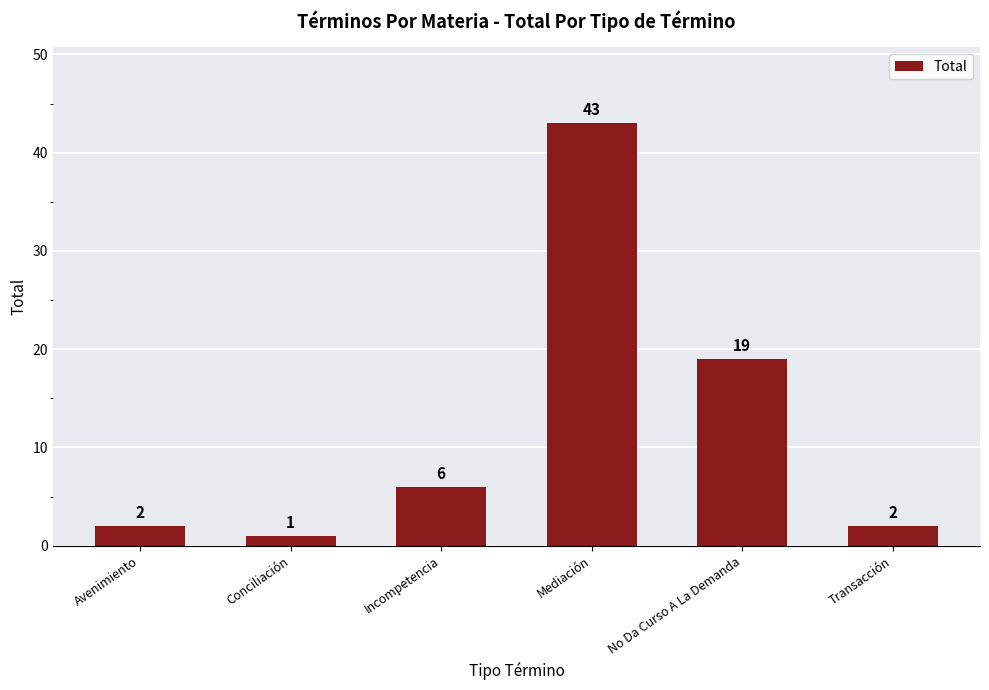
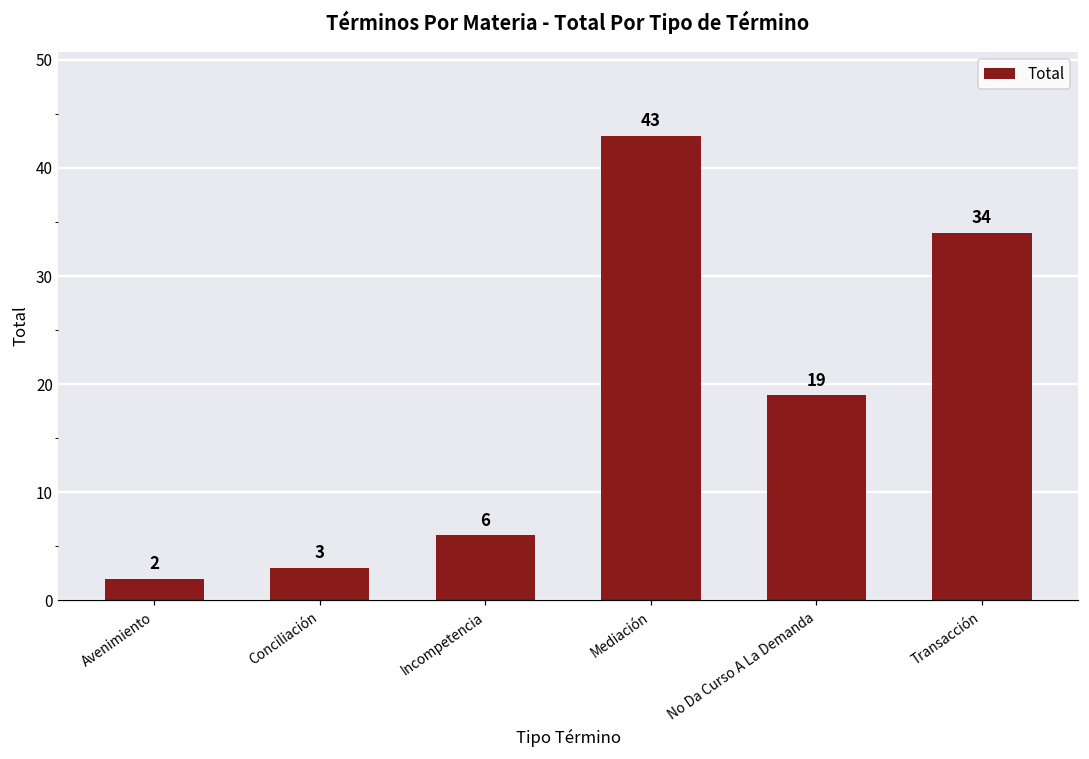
Conciliación: 1 -> 3
Transacción: 2 -> 34
